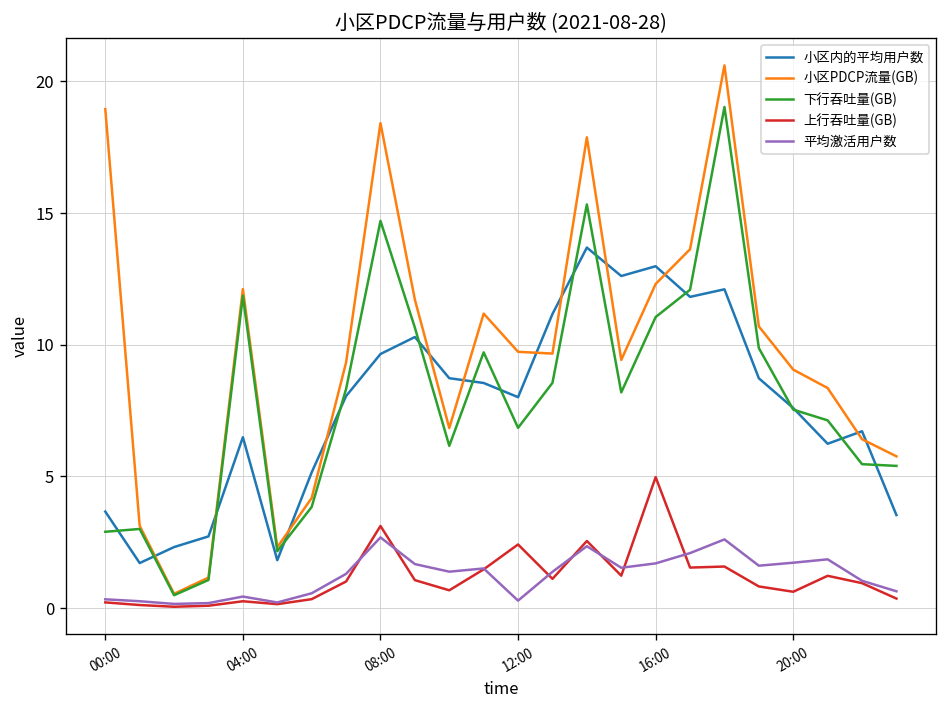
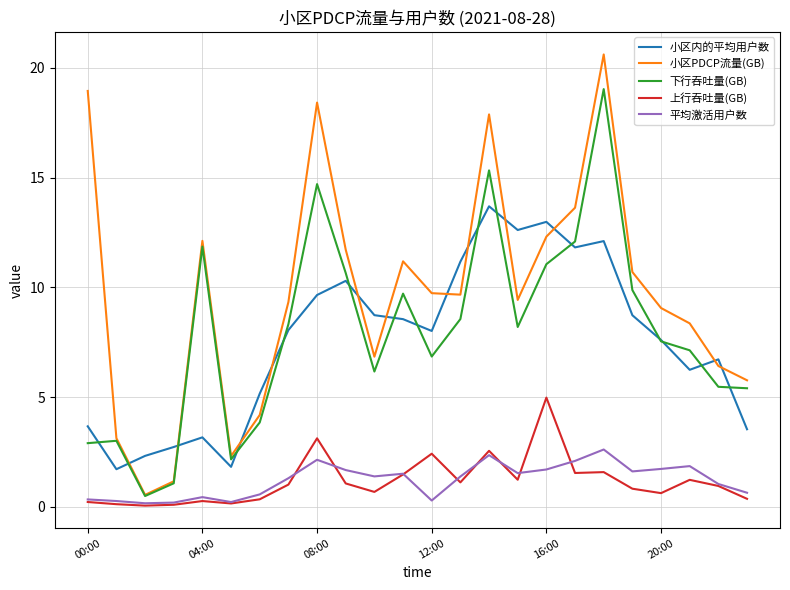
小区内的平均用户数, 04:00: 6.5 -> 3.2
平均激活用户数, 08:00: 2.7 -> 2.1
